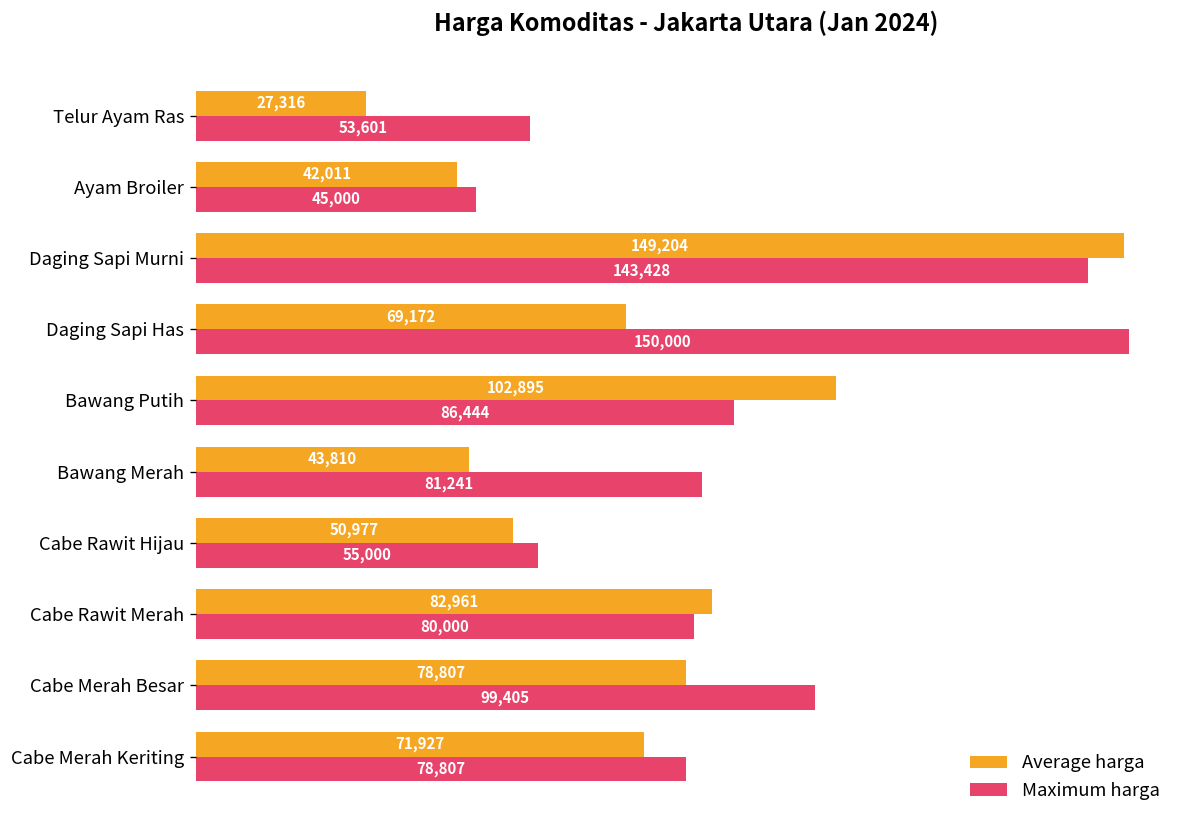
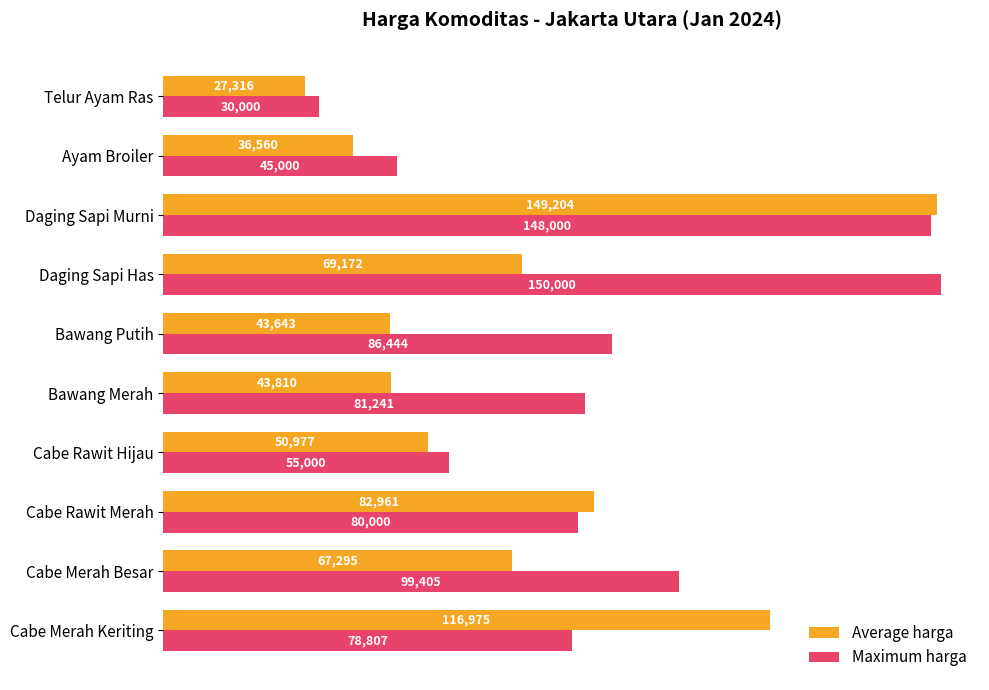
Maximum harga, Telur Ayam Ras: 53,601 -> 30,000
Average harga, Ayam Broiler: 42,011 -> 36,560
Maximum harga, Daging Sapi Murni: 143,428 -> 148,000
Average harga, Bawang Putih: 102,895 -> 43,643
Average harga, Cabe Merah Besar: 78,807 -> 67,295
Average harga, Cabe Merah Keriting: 71,927 -> 116,975
